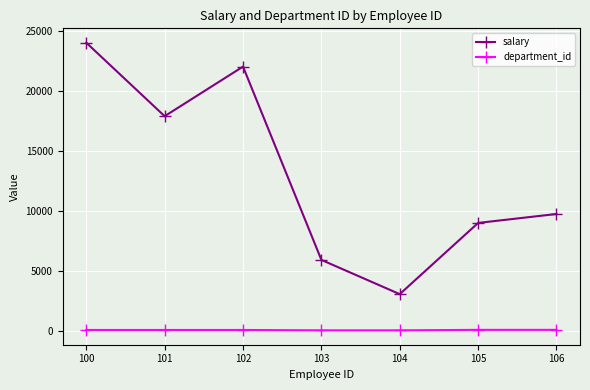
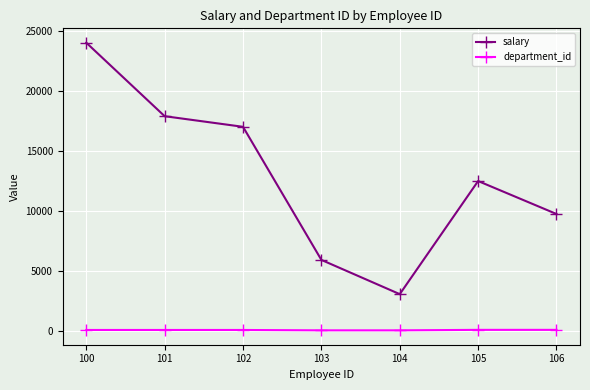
salary, 102: 22000 -> 17000
salary, 105: 9000 -> 12500
